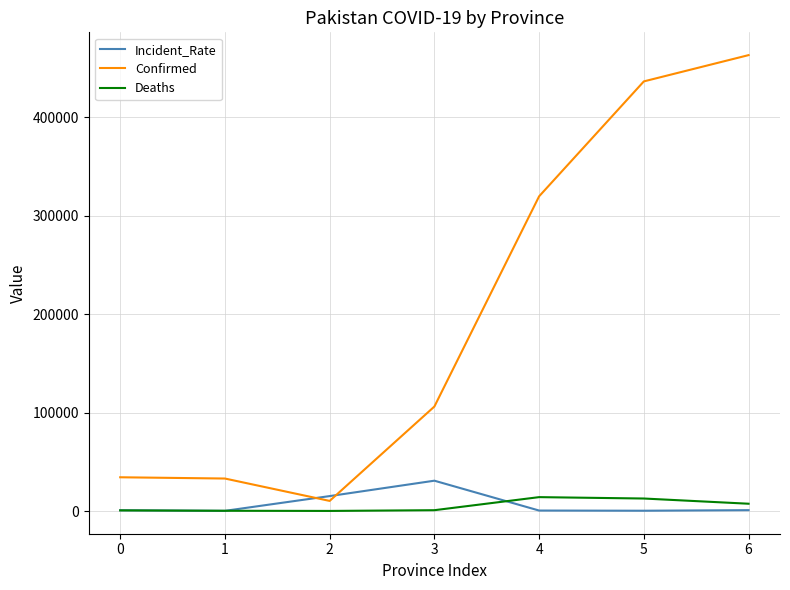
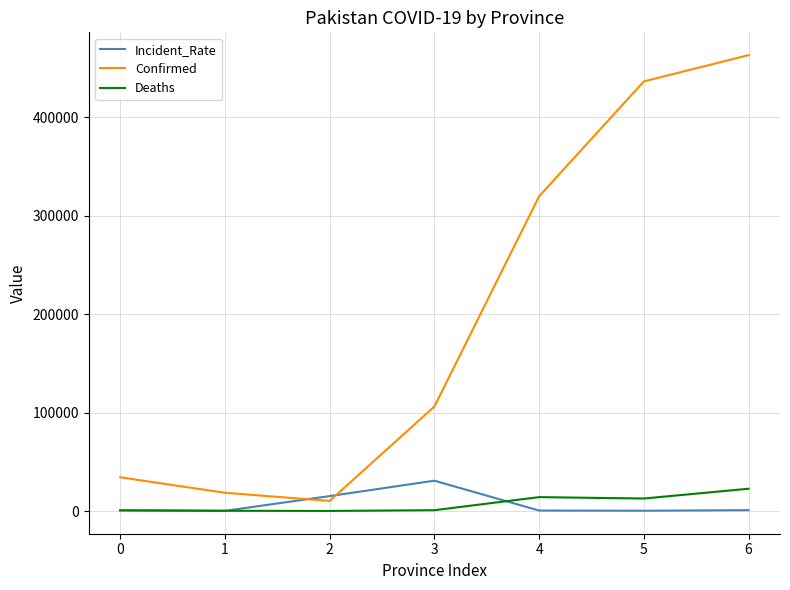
Confirmed, 1: 30000 -> 20000
Deaths, 6: 10000 -> 20000
